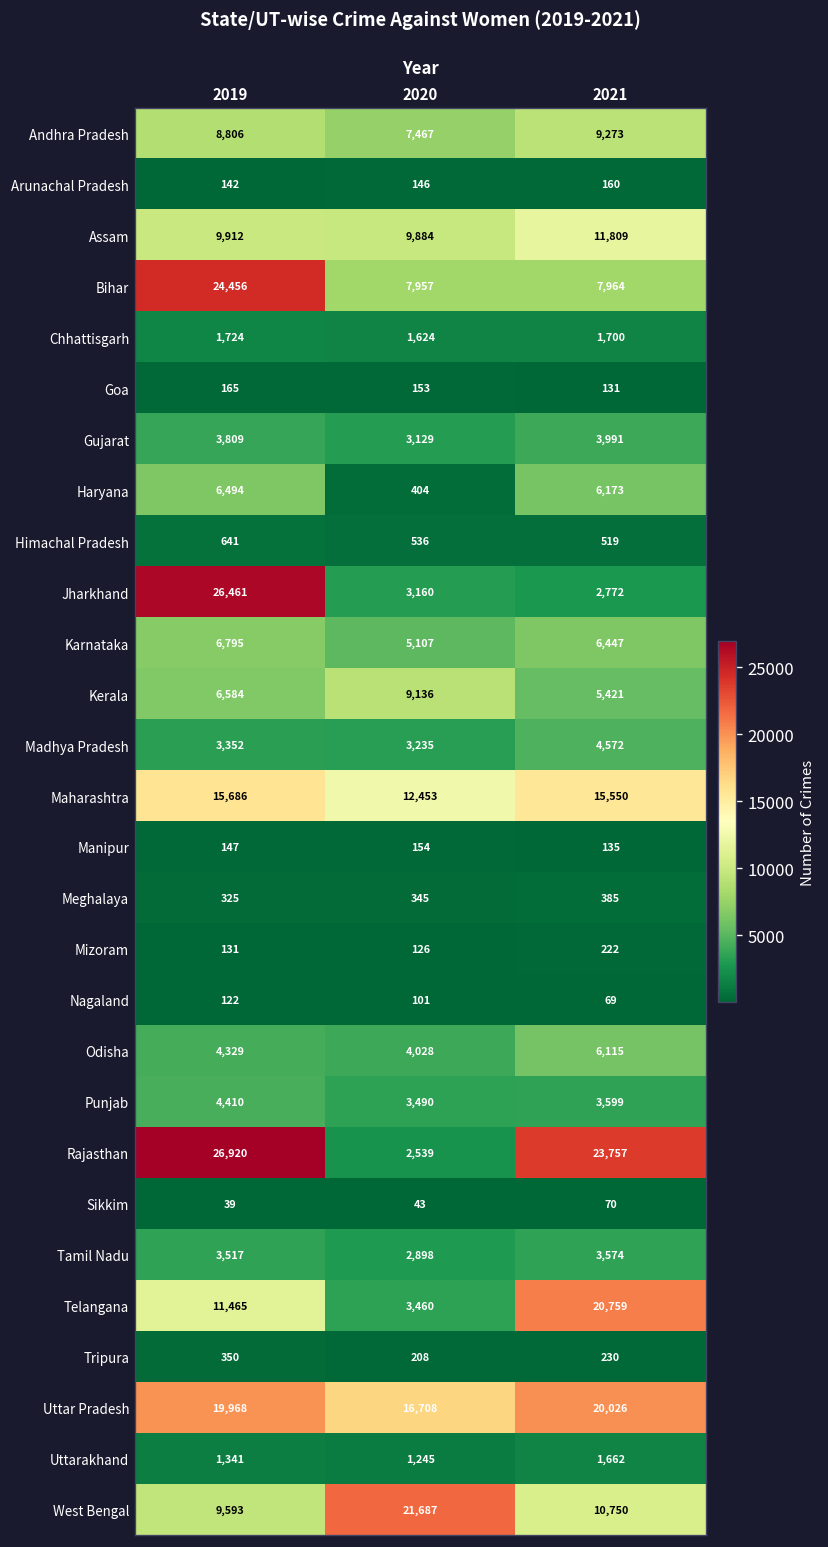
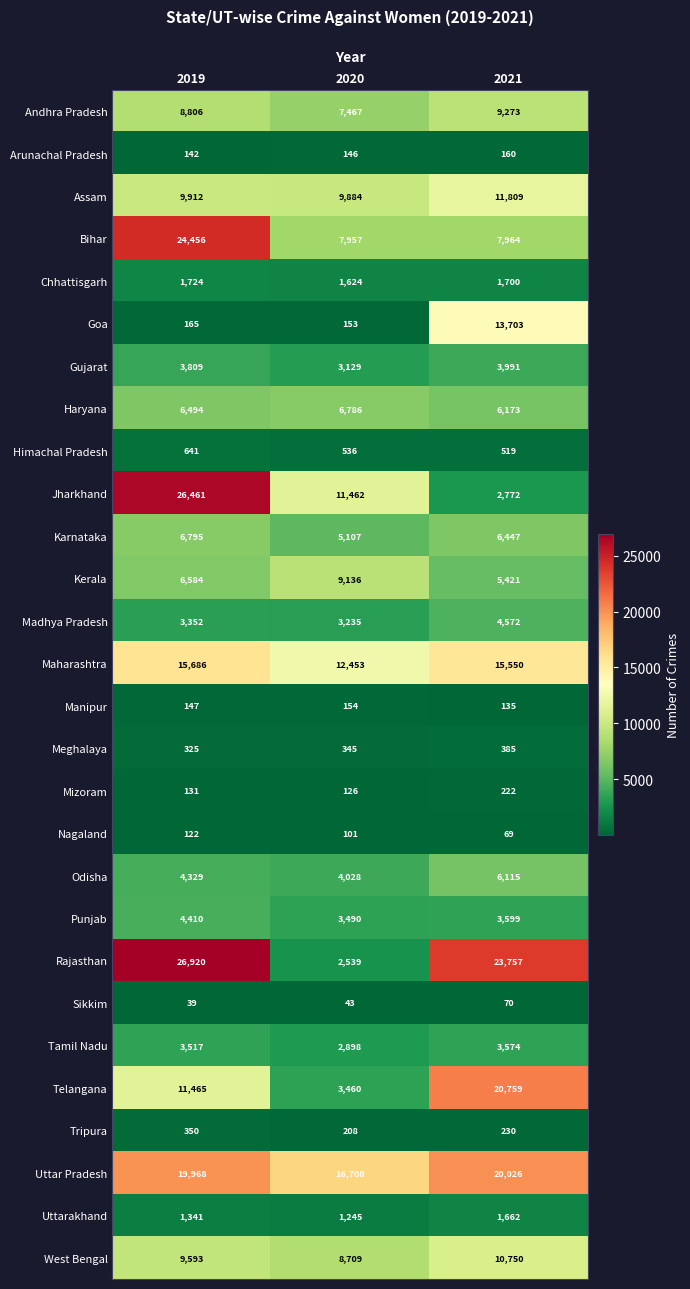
Goa, 2021: 131 -> 13,703
Haryana, 2020: 404 -> 6,786
Jharkhand, 2020: 3,160 -> 11,462
West Bengal, 2020: 21,687 -> 8,709
